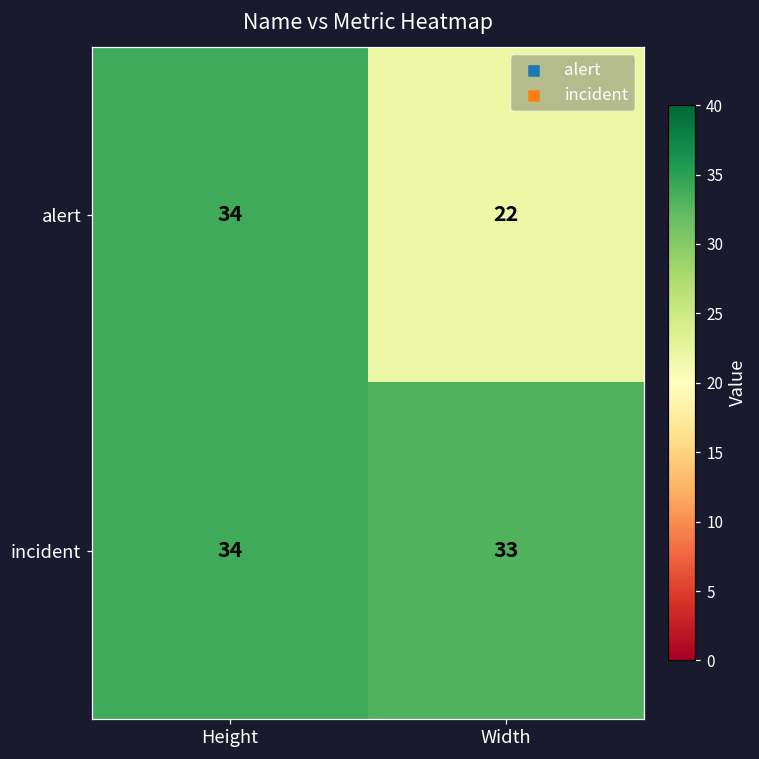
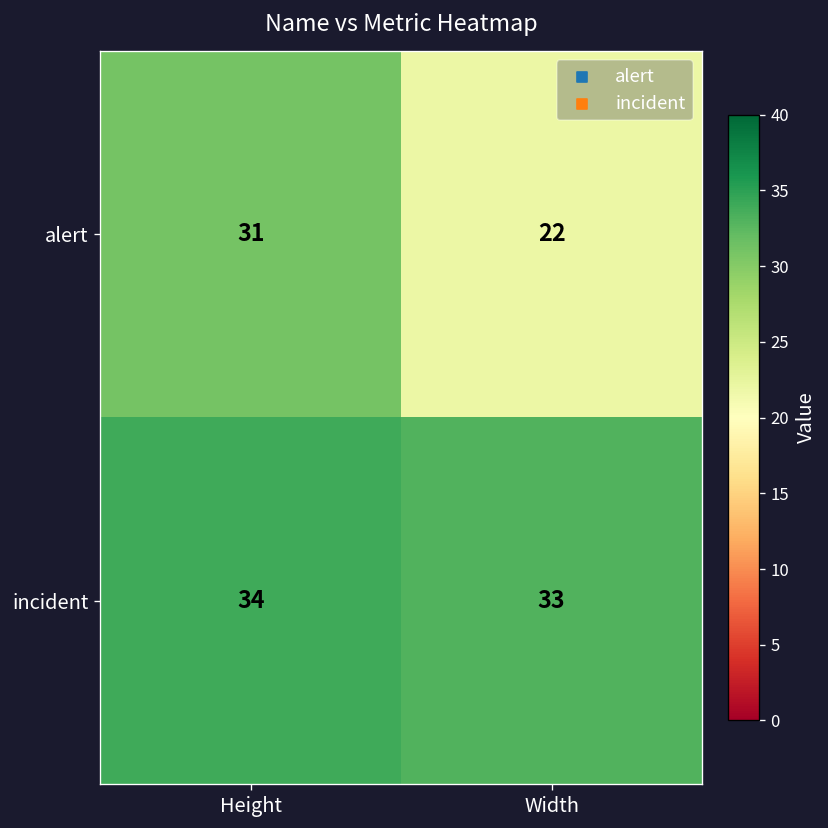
alert, Height: 34 -> 31
